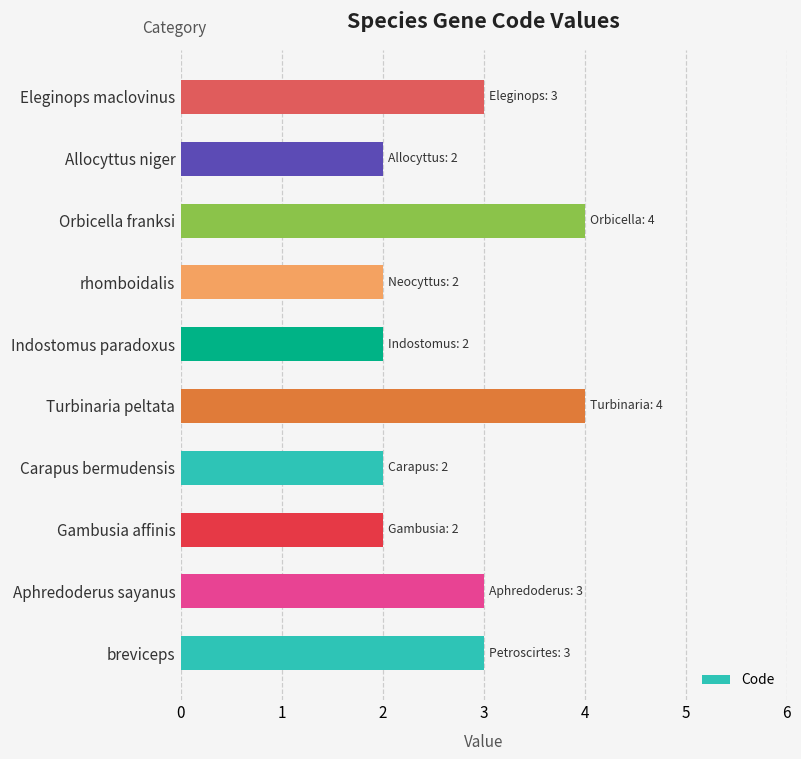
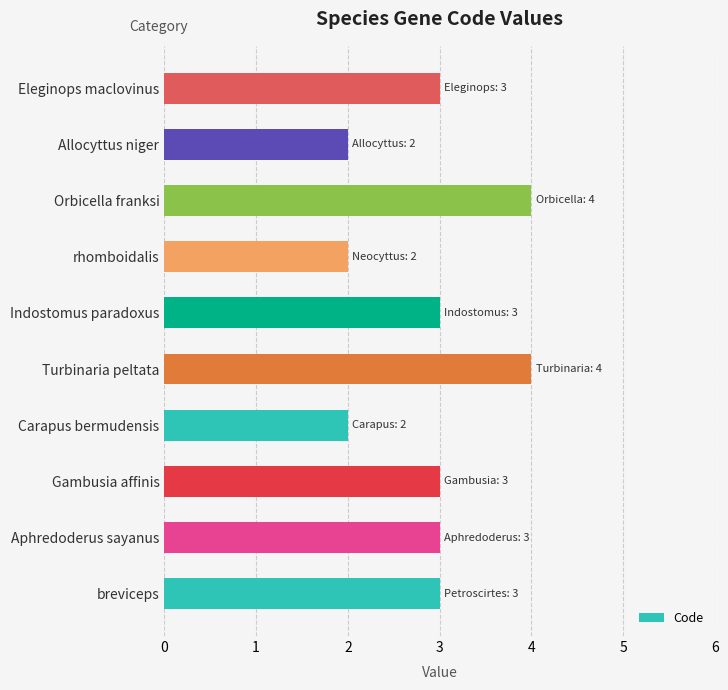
Indostomus paradoxus: 2 -> 3
Gambusia affinis: 2 -> 3
